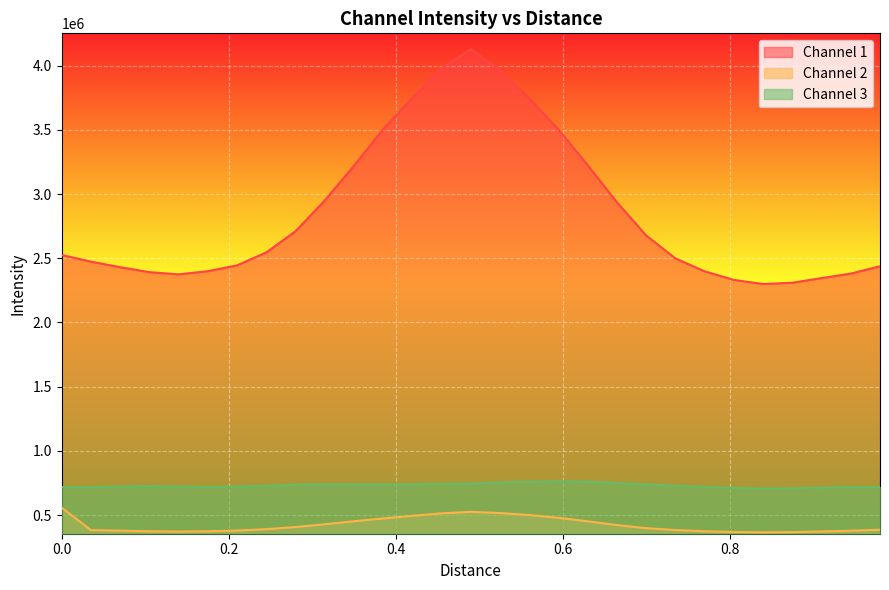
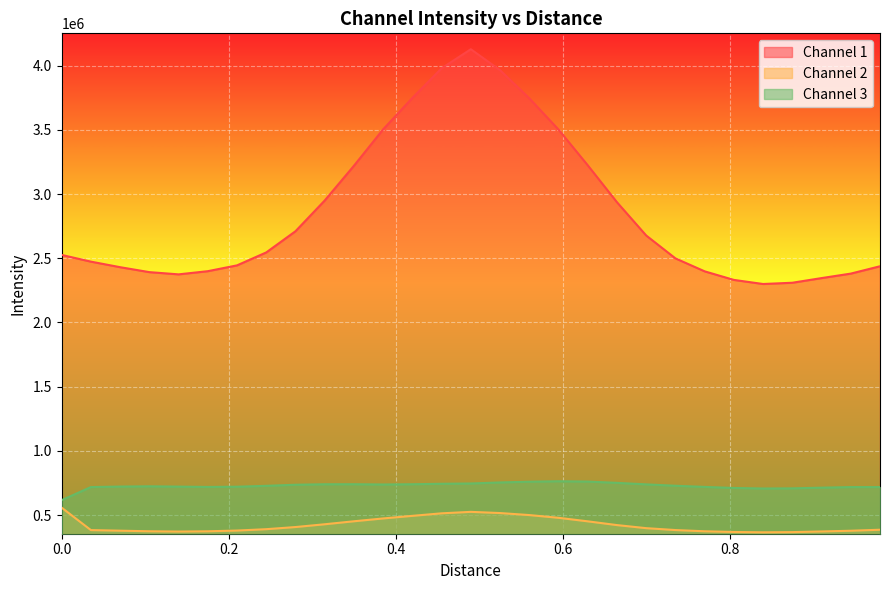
Channel 3, 0.0: 720000 -> 620000
